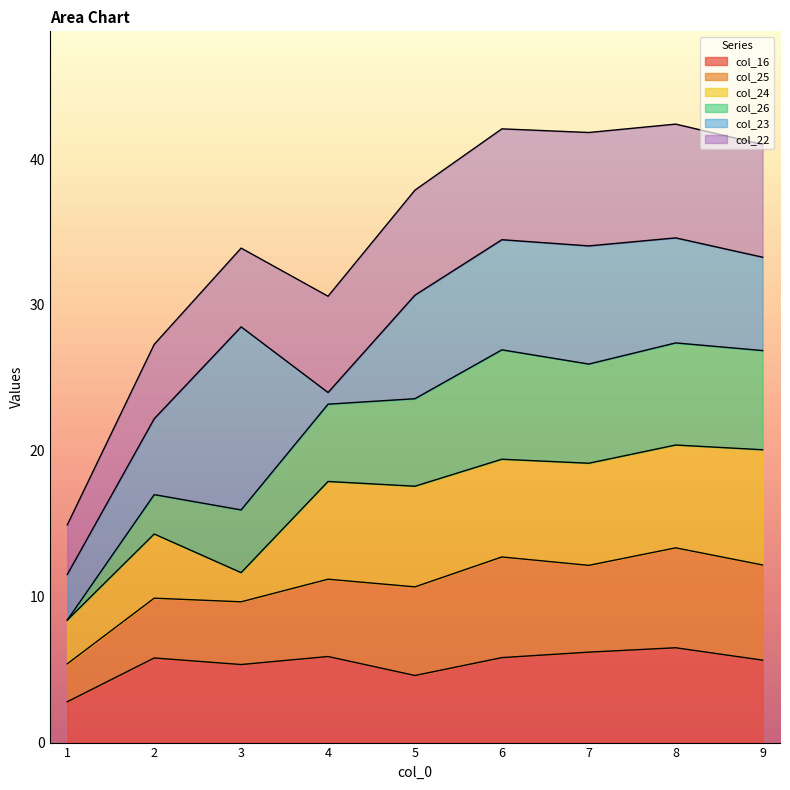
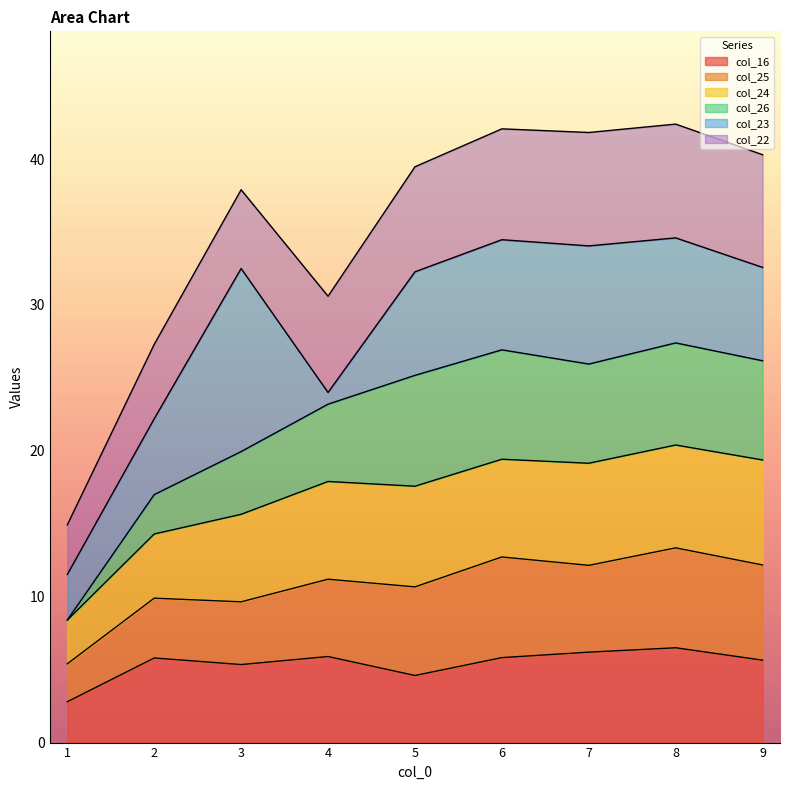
col_24, 3: 2.0 -> 6.0
col_26, 5: 6.0 -> 7.6
col_24, 9: 7.9 -> 7.2
